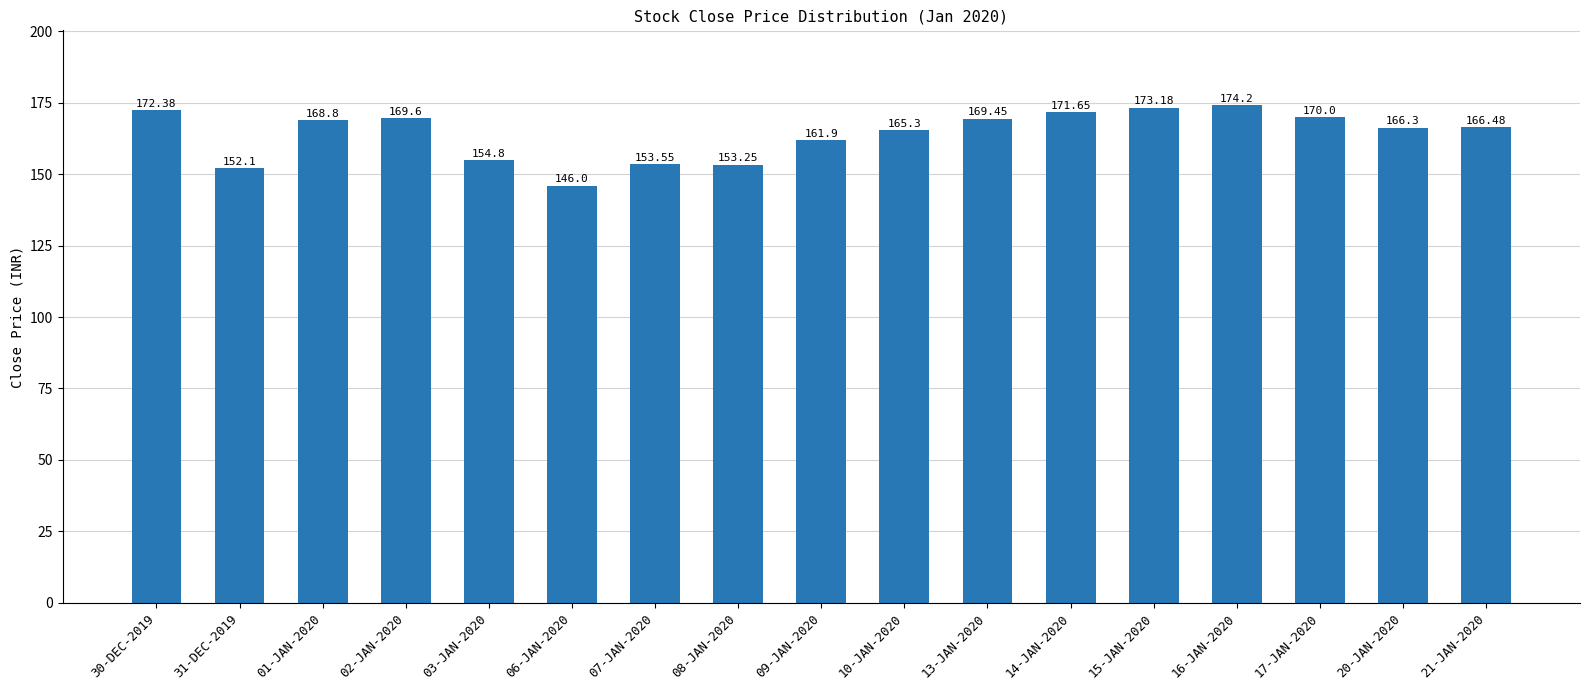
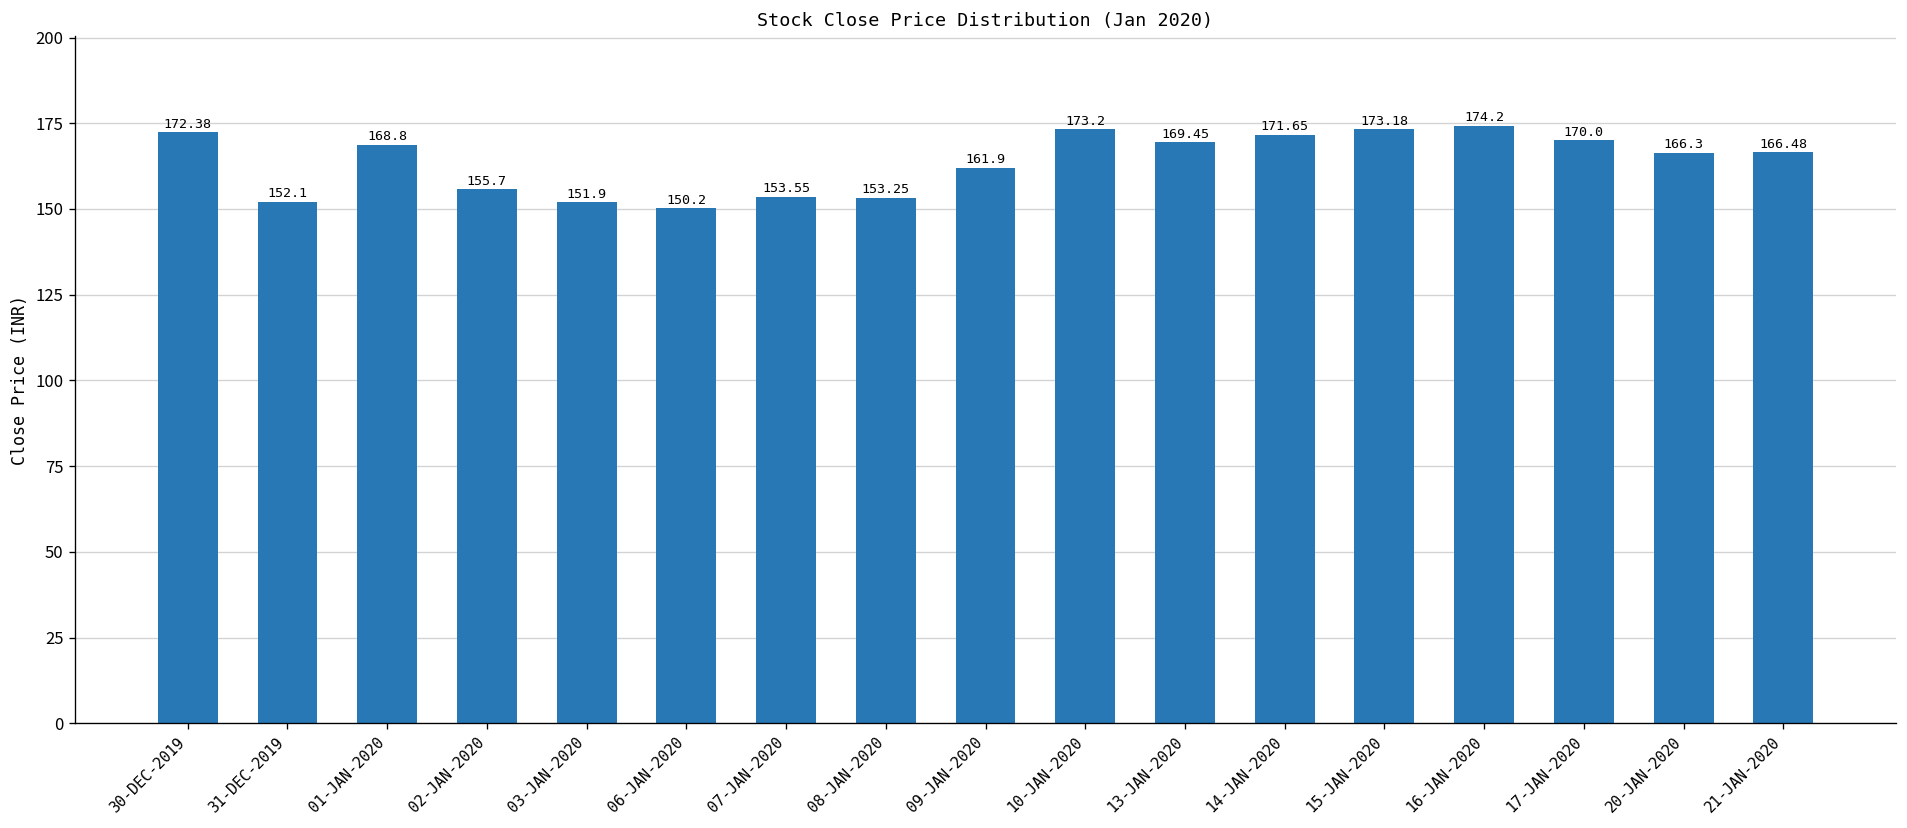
02-JAN-2020: 169.6 -> 155.7
03-JAN-2020: 154.8 -> 151.9
06-JAN-2020: 146.0 -> 150.2
10-JAN-2020: 165.3 -> 173.2
